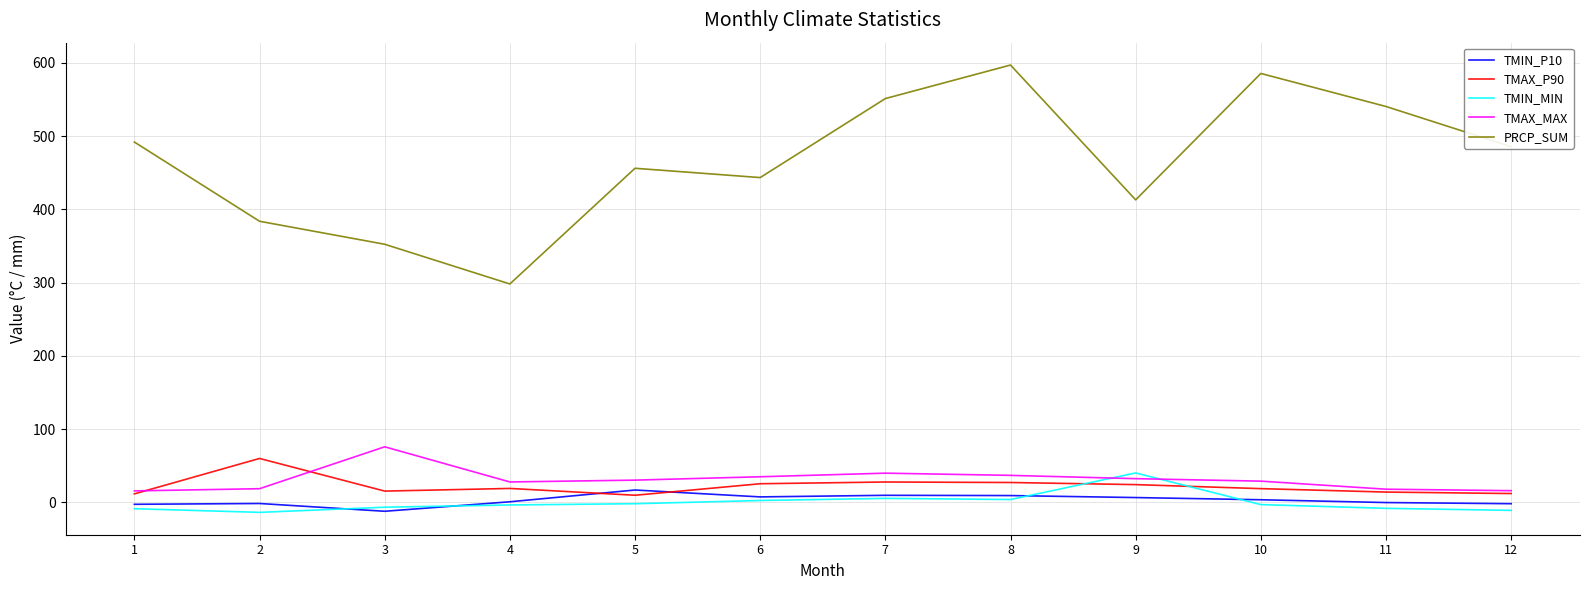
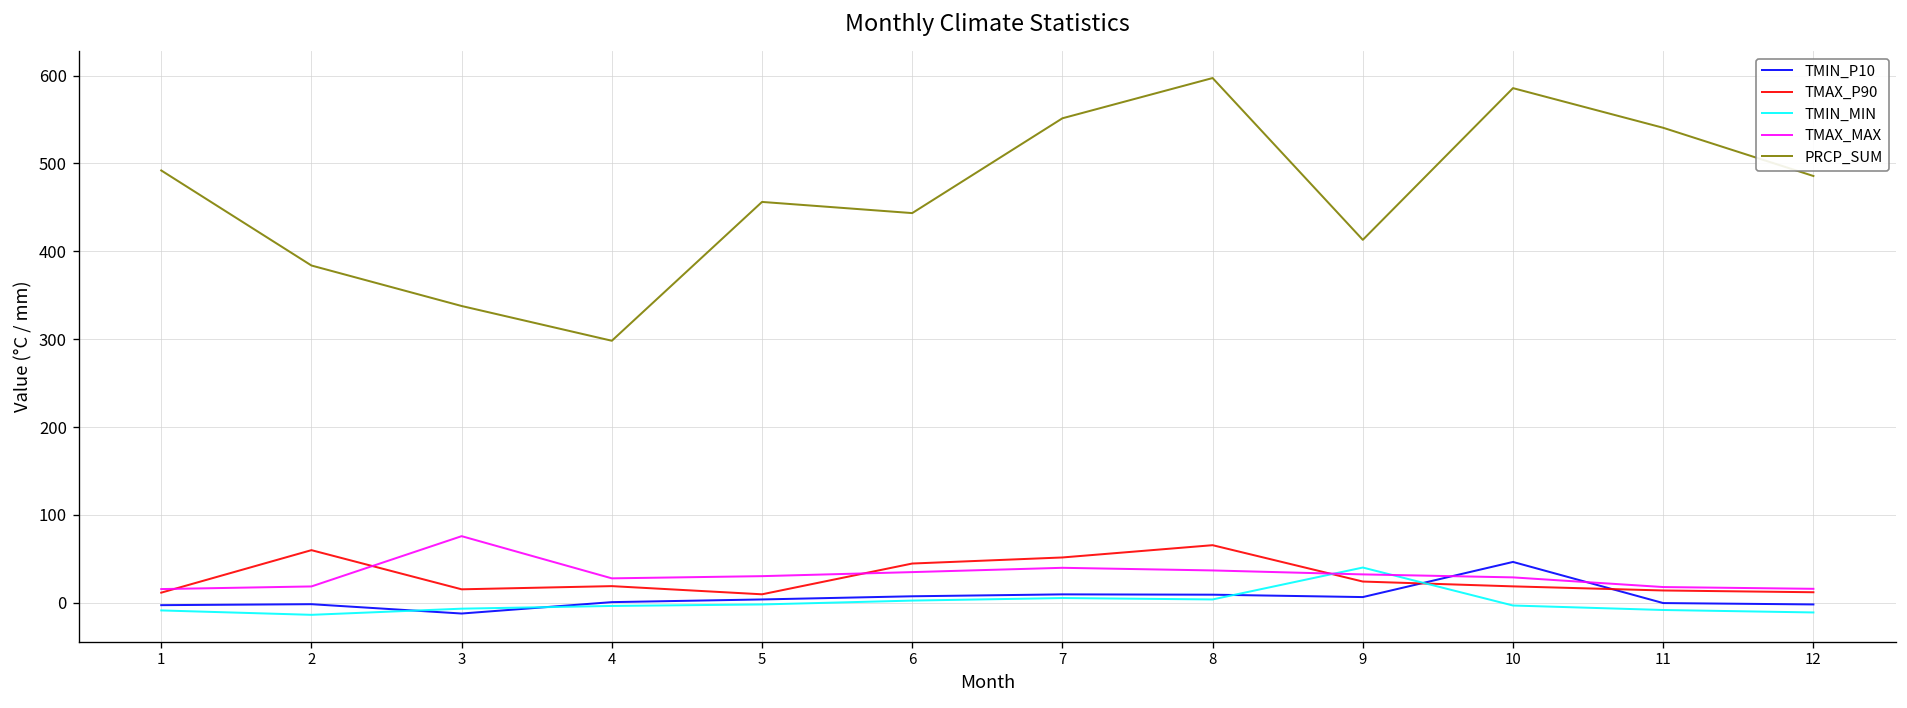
PRCP_SUM, 3: 350 -> 340
TMIN_P10, 5: 20 -> 0
TMAX_P90, 6: 30 -> 40
TMAX_P90, 7: 30 -> 50
TMAX_P90, 8: 30 -> 70
TMIN_P10, 10: 0 -> 50
